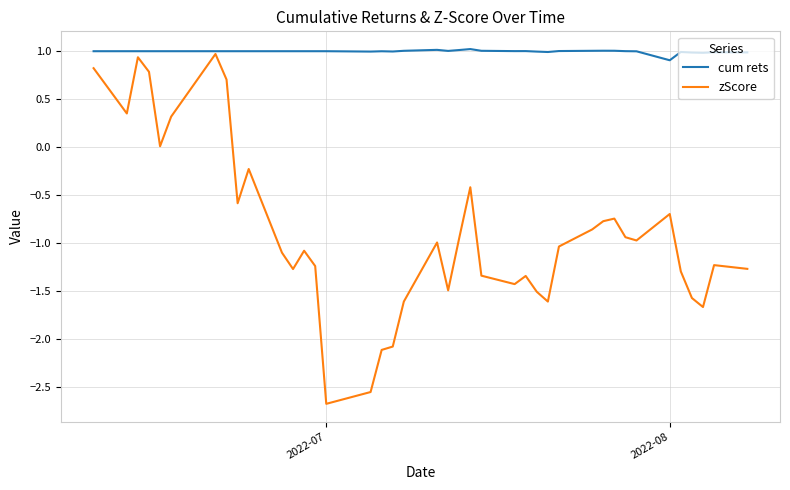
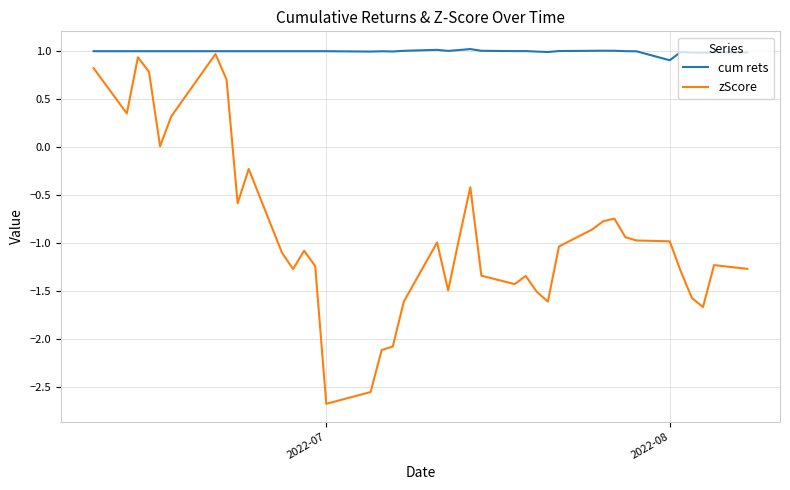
zScore, 2022-08: -0.7 -> -1.0
